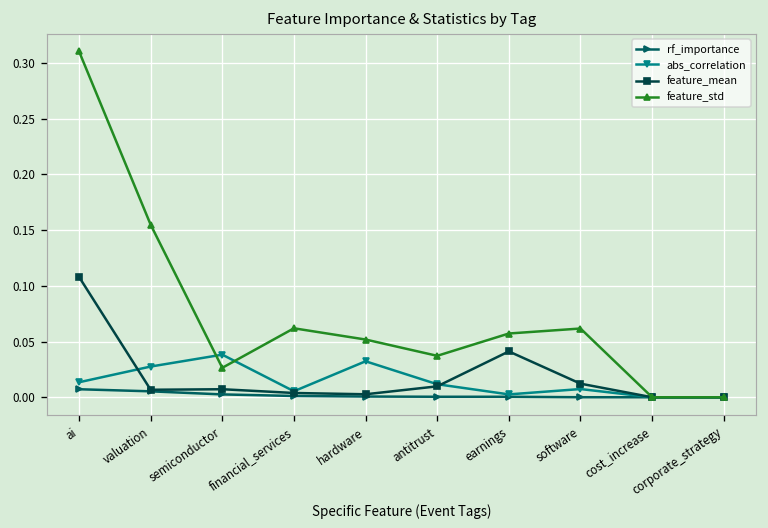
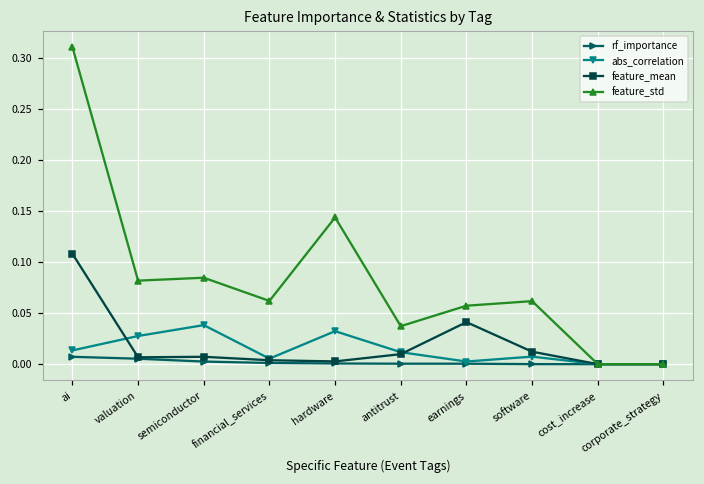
feature_std, valuation: 0.15 -> 0.08
feature_std, semiconductor: 0.03 -> 0.08
feature_std, hardware: 0.05 -> 0.14
